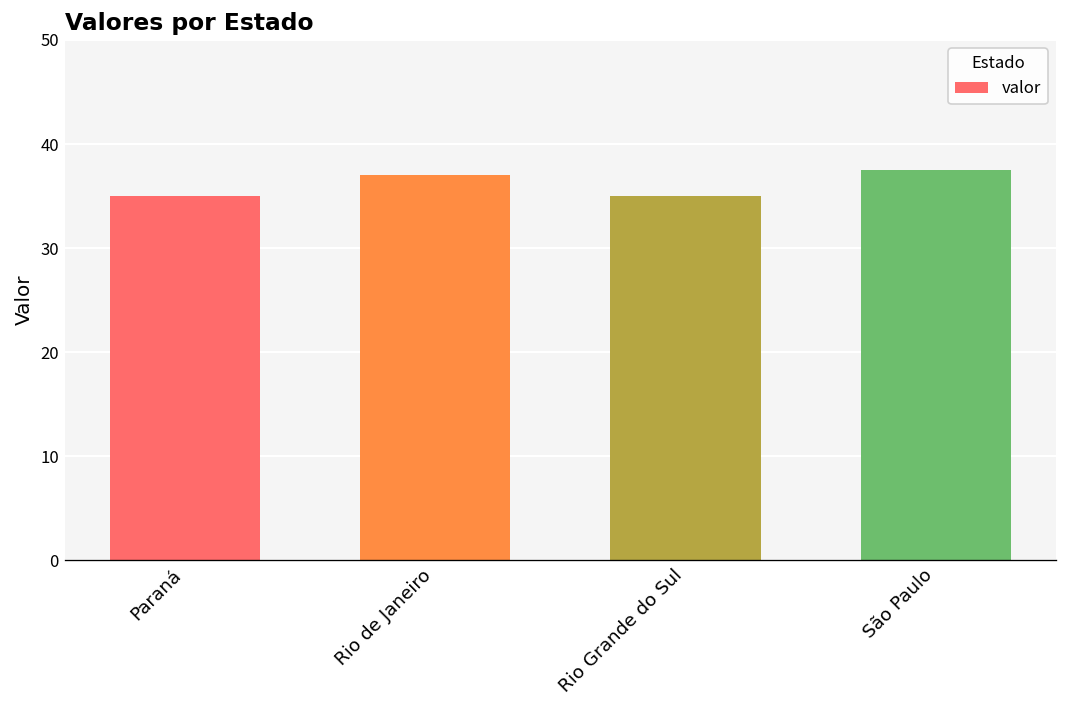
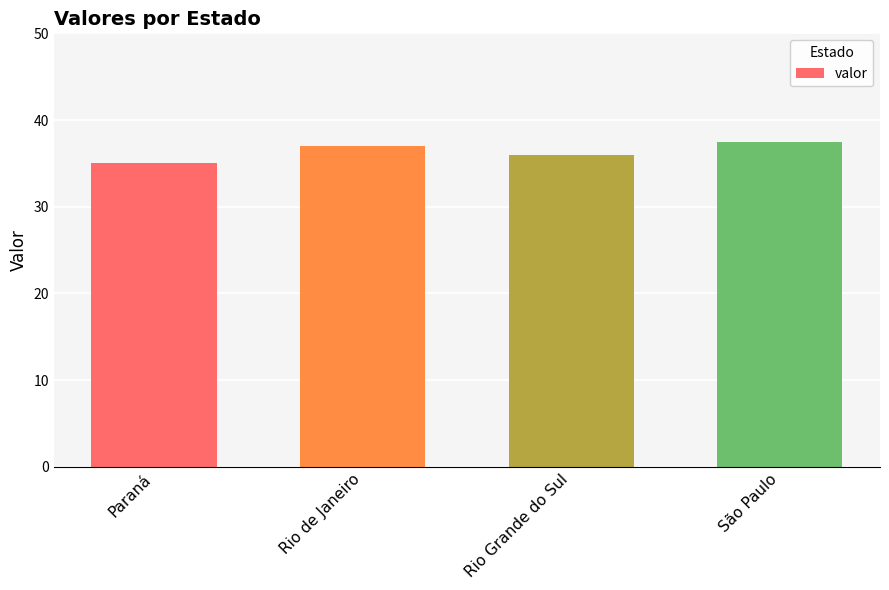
Rio Grande do Sul: 35 -> 36
